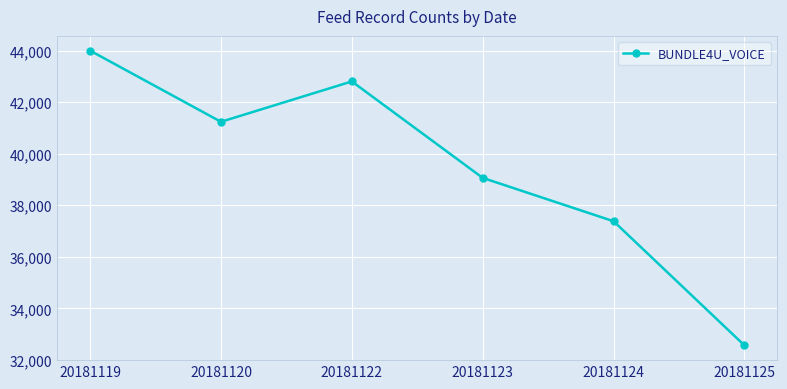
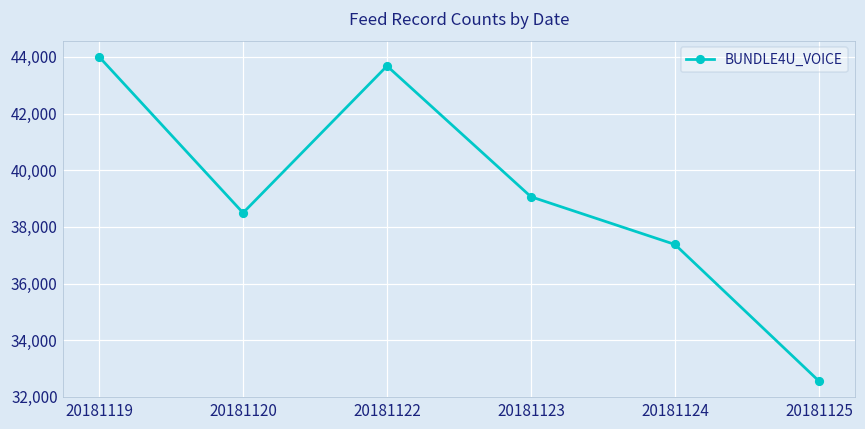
20181120: 41,200 -> 38,500
20181122: 42,800 -> 43,700
